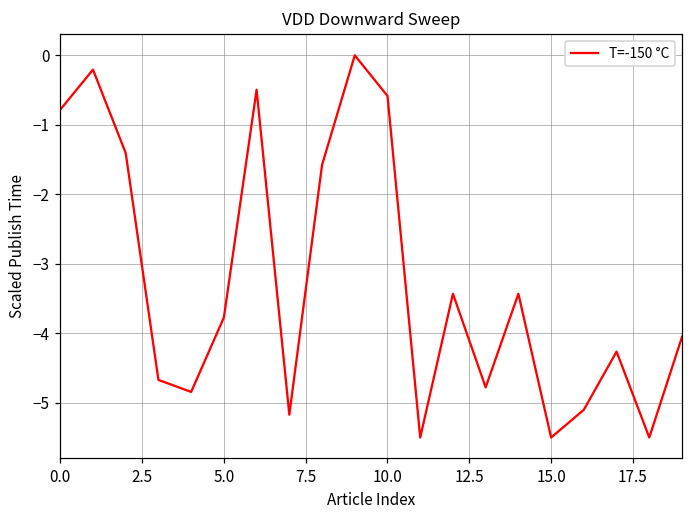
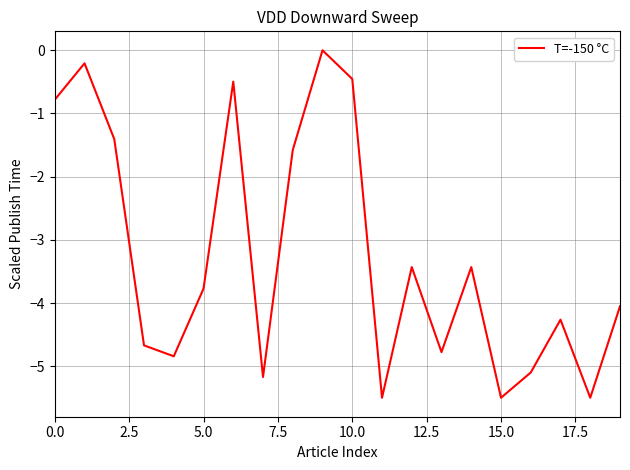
10.0: -0.6 -> -0.5
